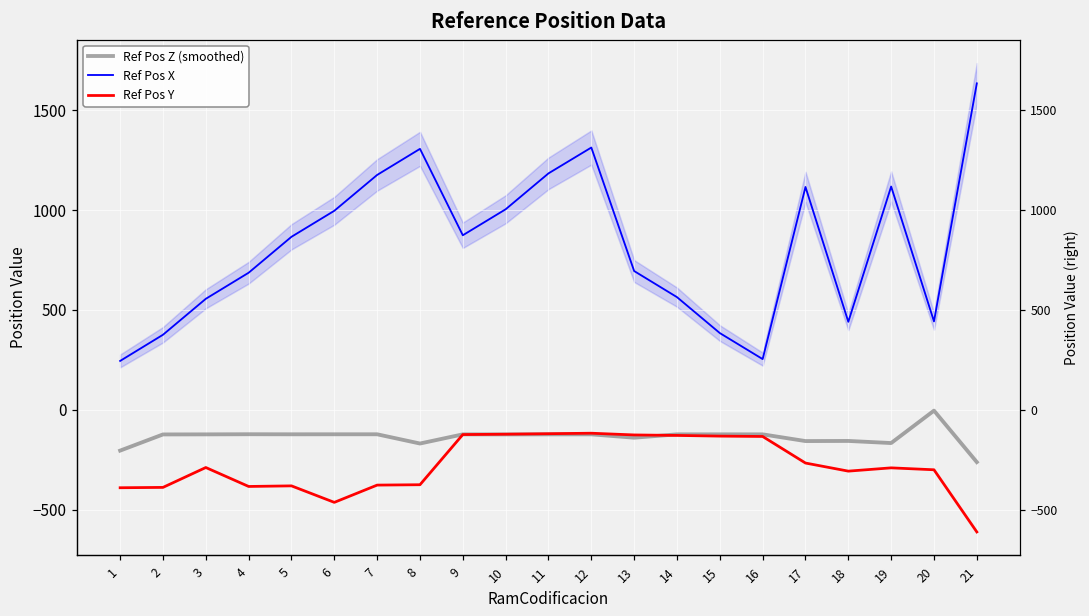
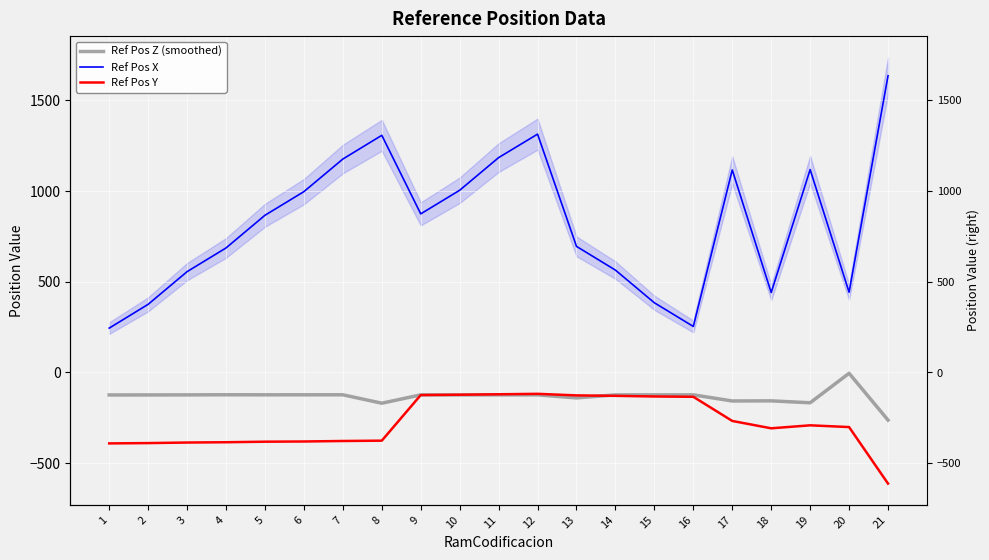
Ref Pos Z (smoothed), 1: -200 -> -120
Ref Pos Y, 3: -290 -> -390
Ref Pos Y, 6: -460 -> -380
